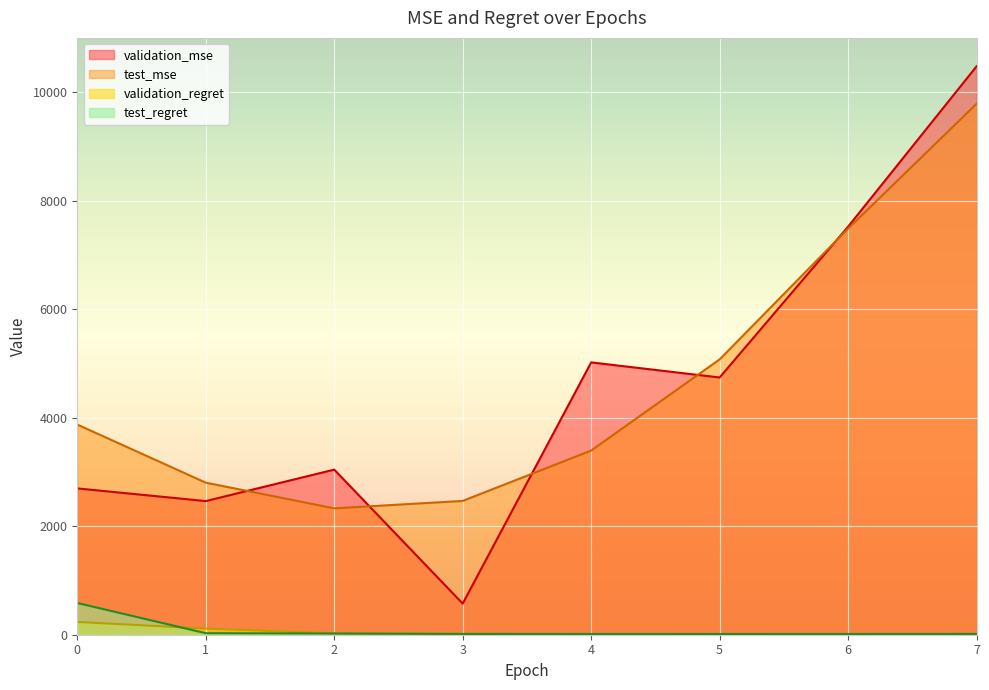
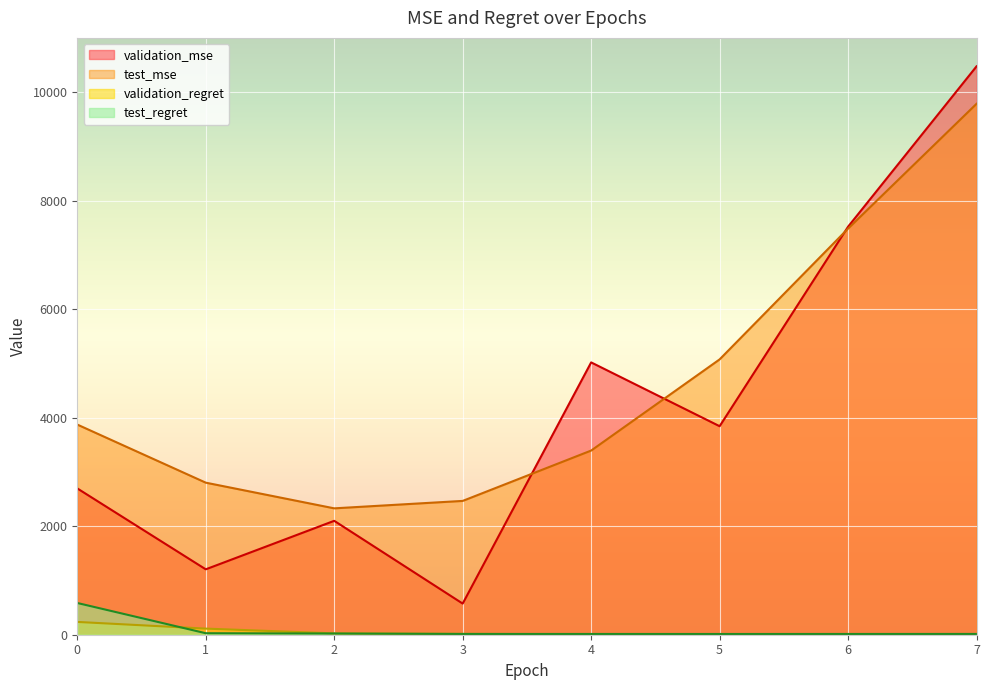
validation_mse, 1: 2500 -> 1200
validation_mse, 2: 3000 -> 2100
validation_mse, 5: 4700 -> 3800
